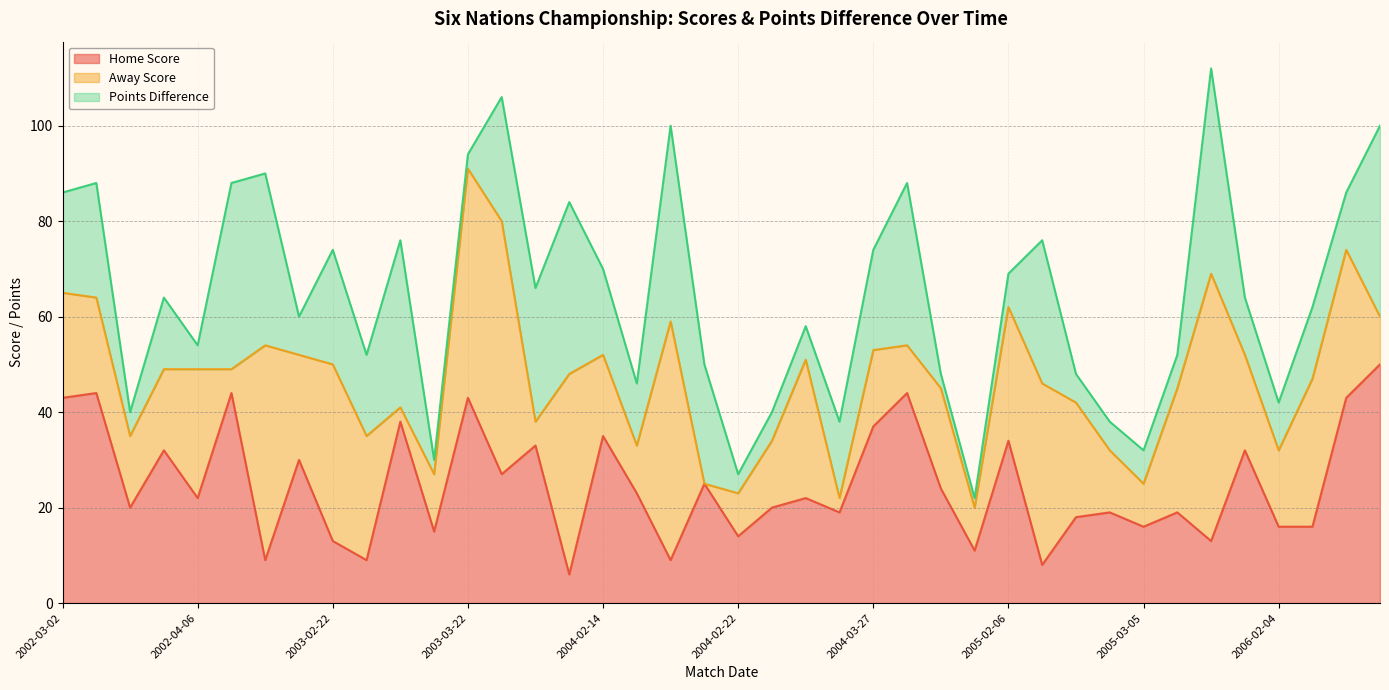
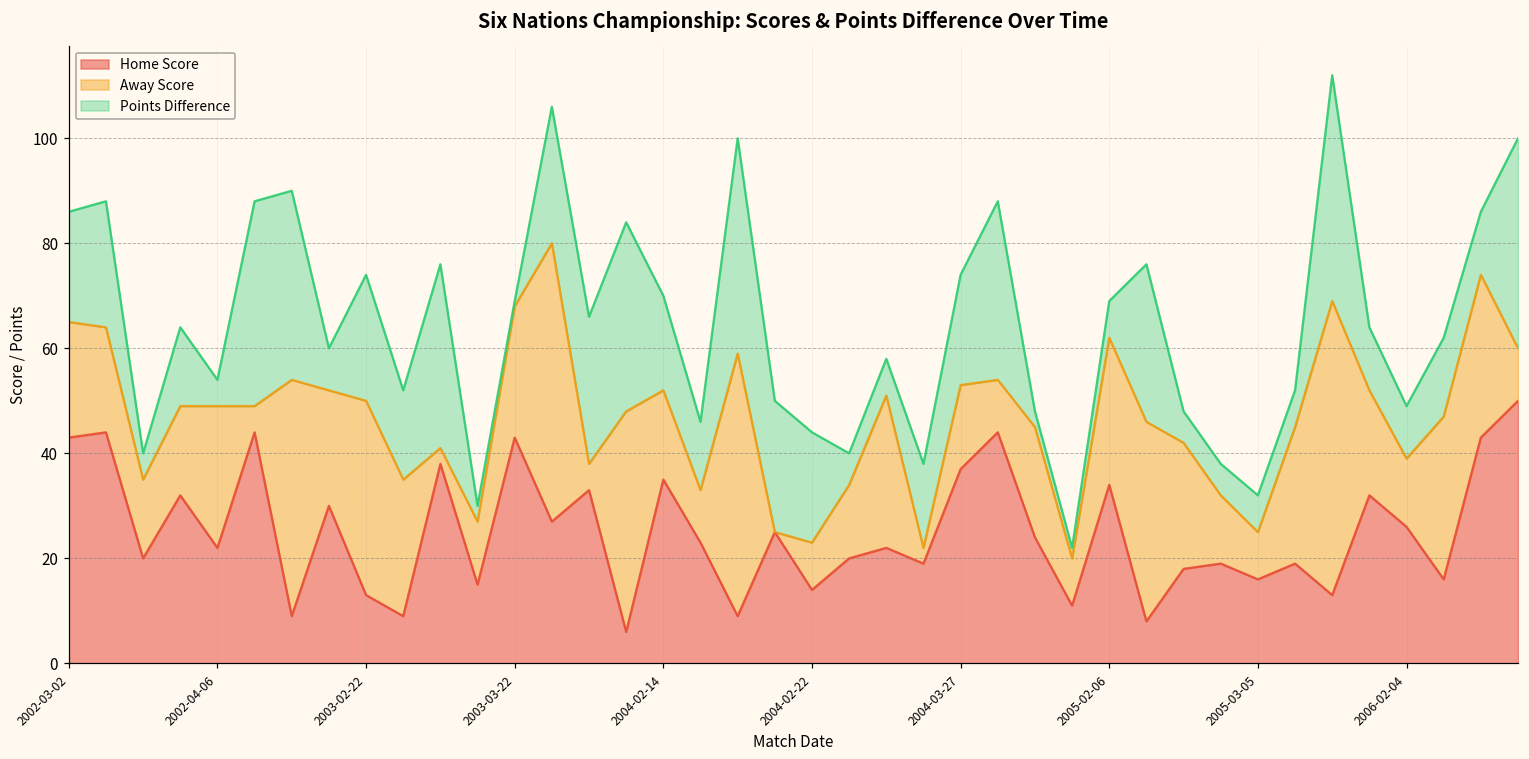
Away Score, 2003-03-22: 48 -> 25
Points Difference, 2003-03-22: 3 -> 1
Points Difference, 2004-02-22: 4 -> 21
Home Score, 2006-02-04: 16 -> 26
Away Score, 2006-02-04: 16 -> 13
